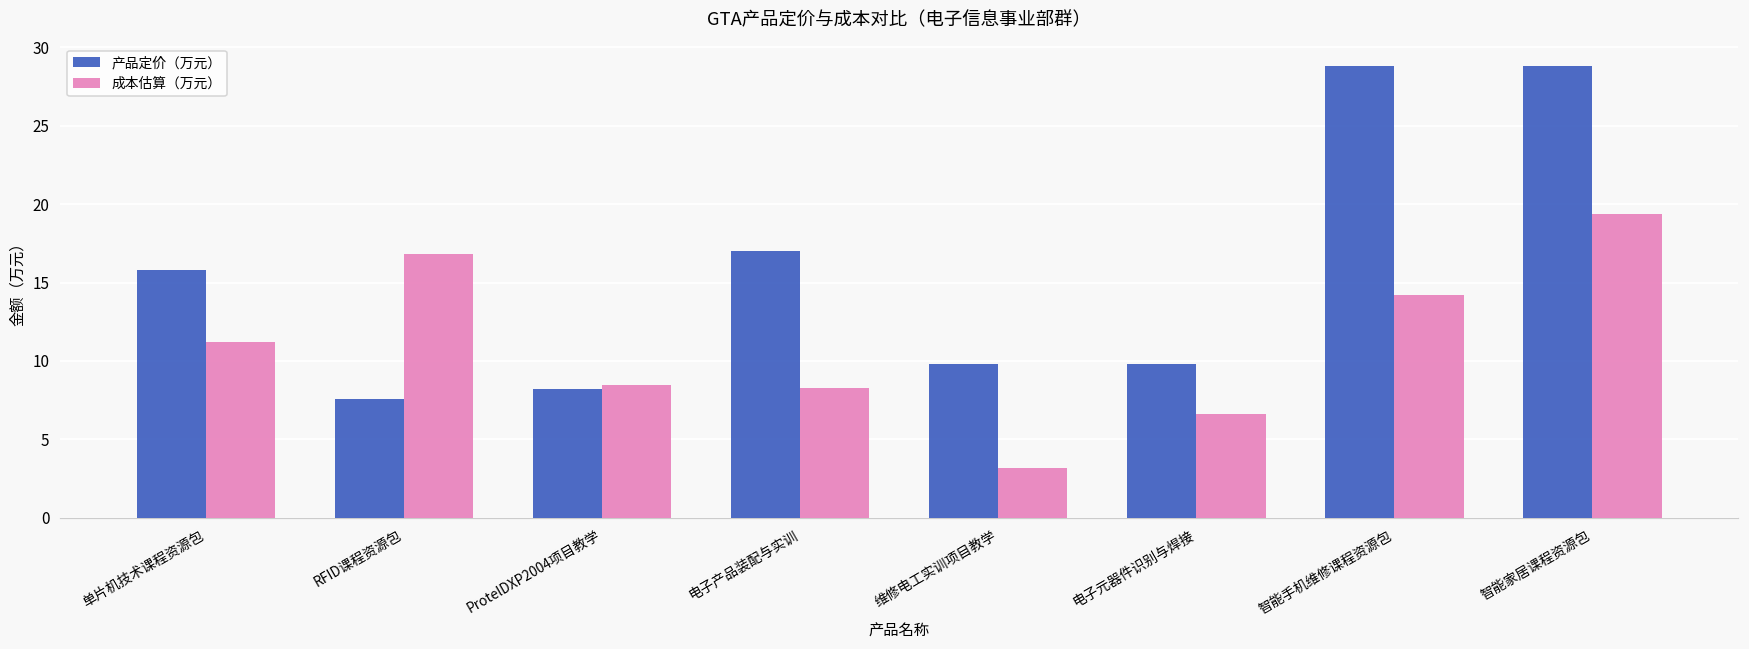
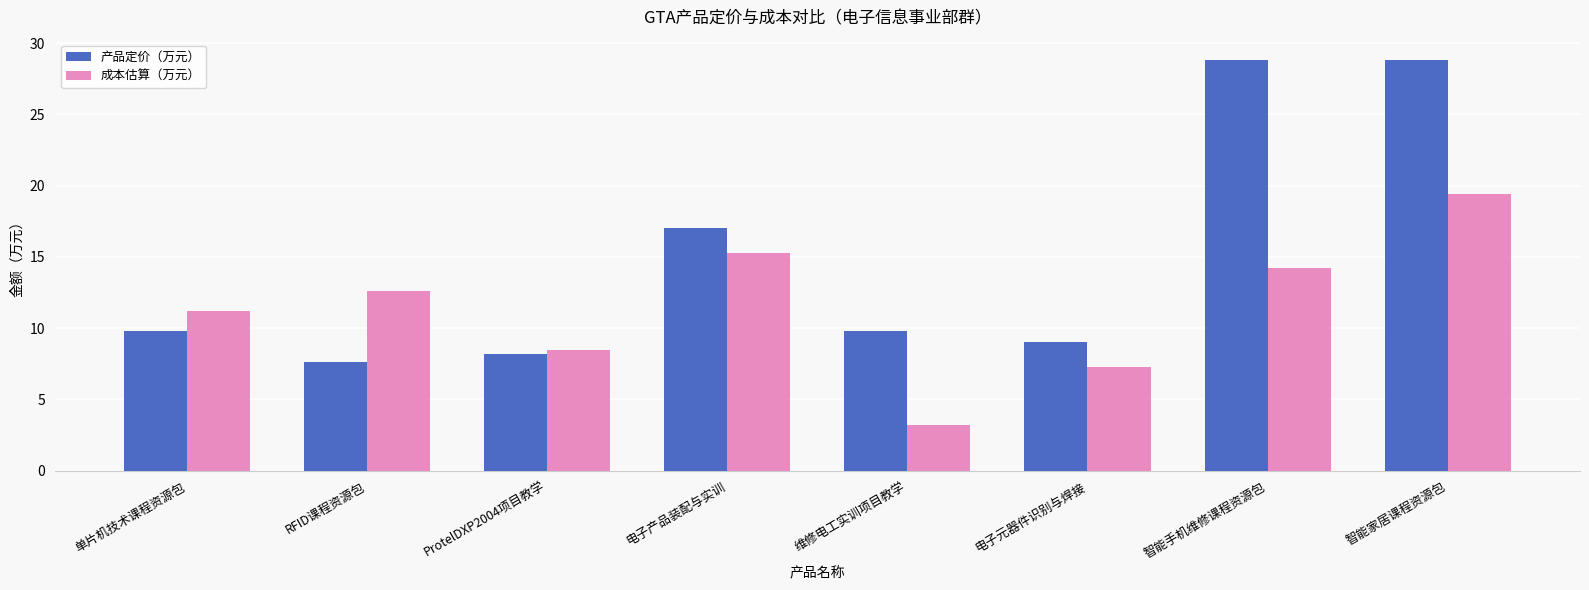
产品定价（万元）, 单片机技术课程资源包: 15.8 -> 9.8
成本估算（万元）, RFID课程资源包: 16.8 -> 12.6
成本估算（万元）, 电子产品装配与实训: 8.3 -> 15.3
产品定价（万元）, 电子元器件识别与焊接: 9.8 -> 9.0
成本估算（万元）, 电子元器件识别与焊接: 6.6 -> 7.3
